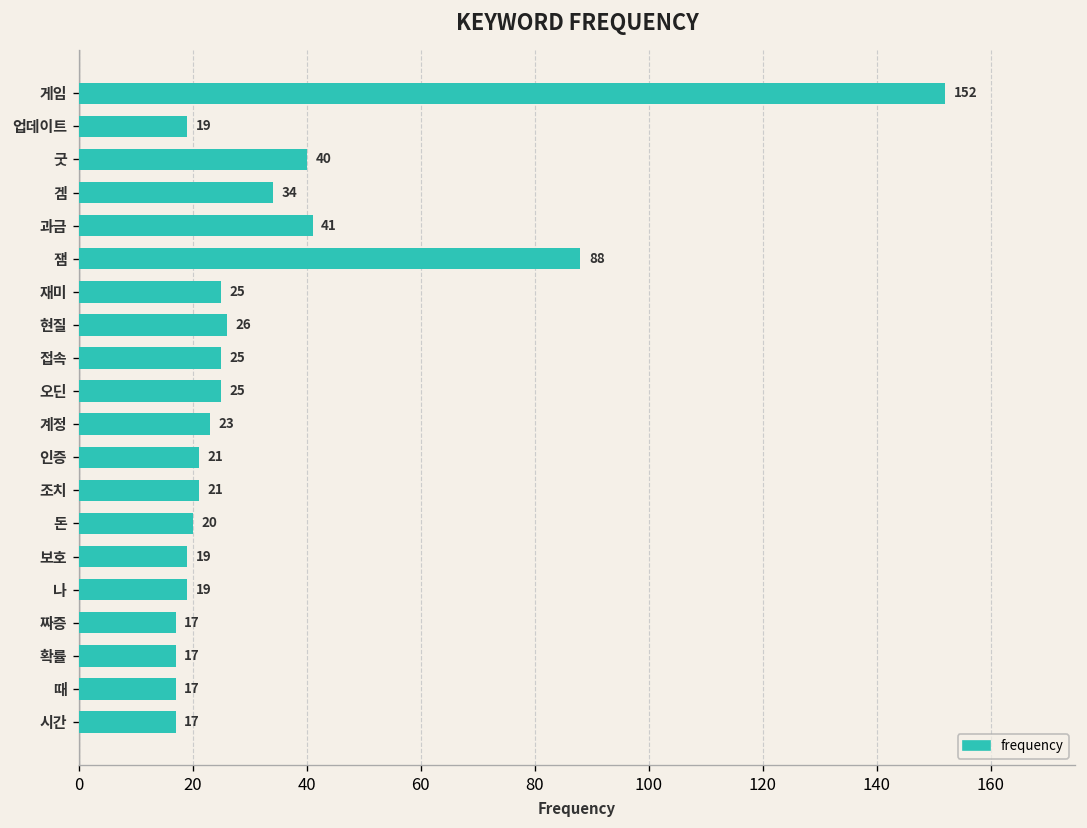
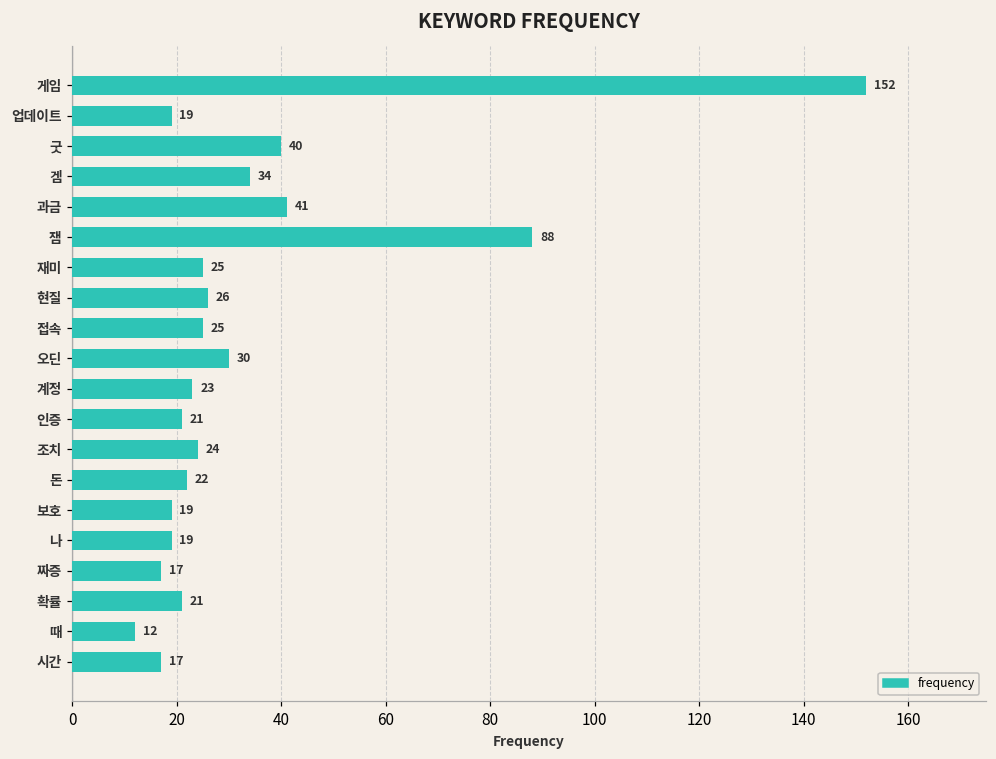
오딘: 25 -> 30
조치: 21 -> 24
돈: 20 -> 22
확률: 17 -> 21
때: 17 -> 12
